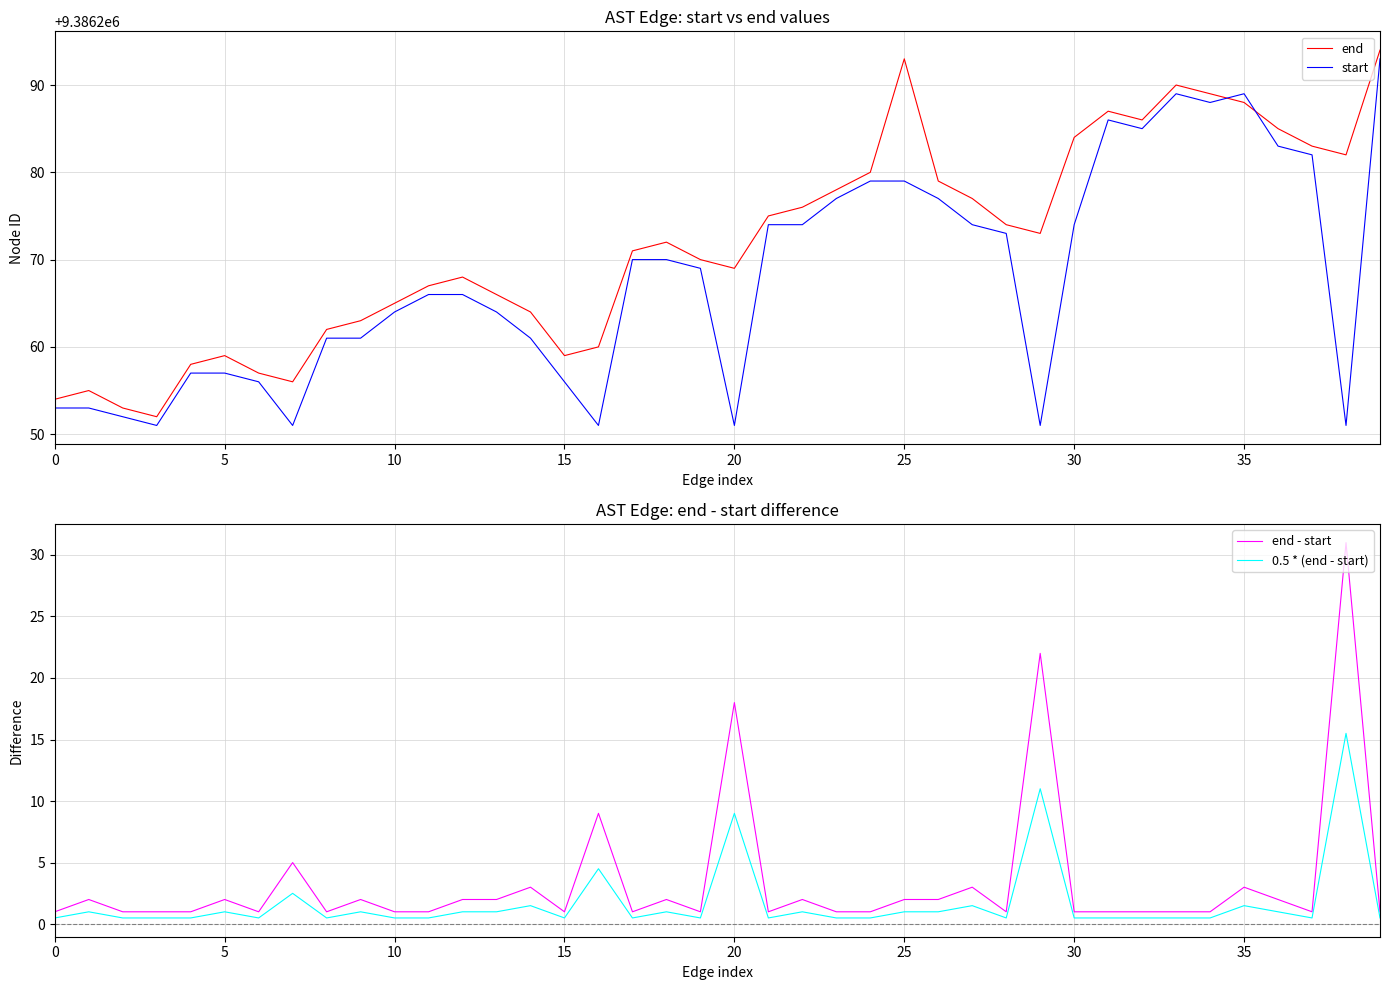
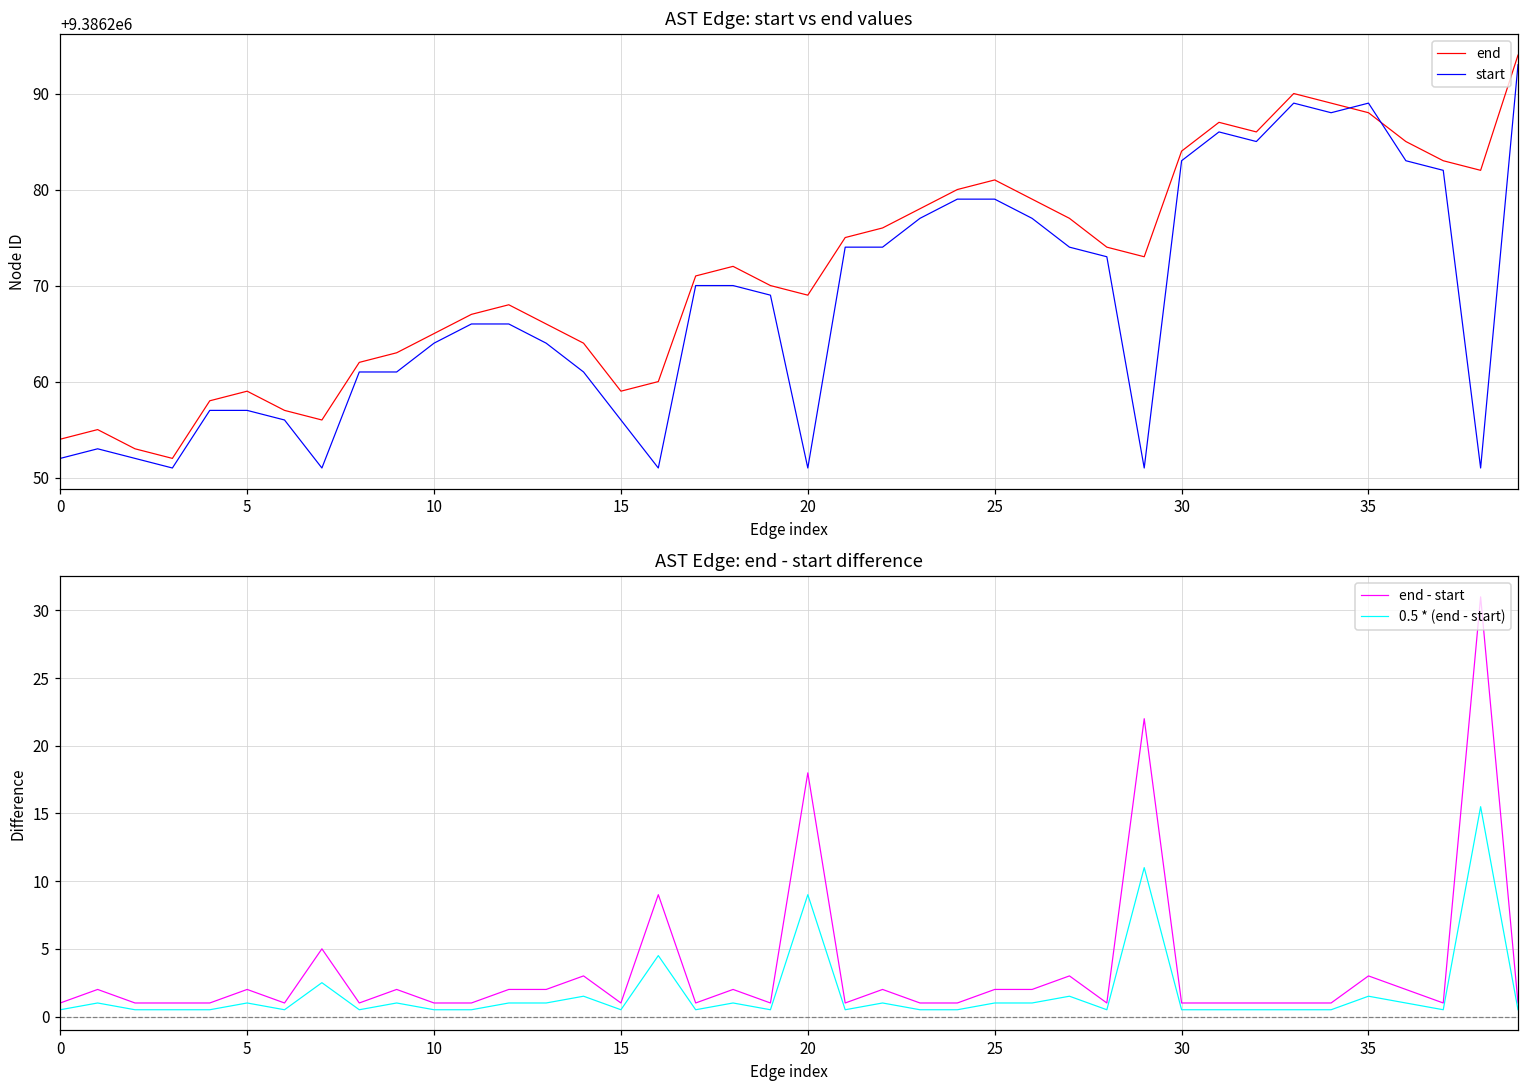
AST Edge: start vs end values, start, 0: 9386253 -> 9386252
AST Edge: start vs end values, end, 25: 9386293 -> 9386281
AST Edge: start vs end values, start, 30: 9386274 -> 9386283
